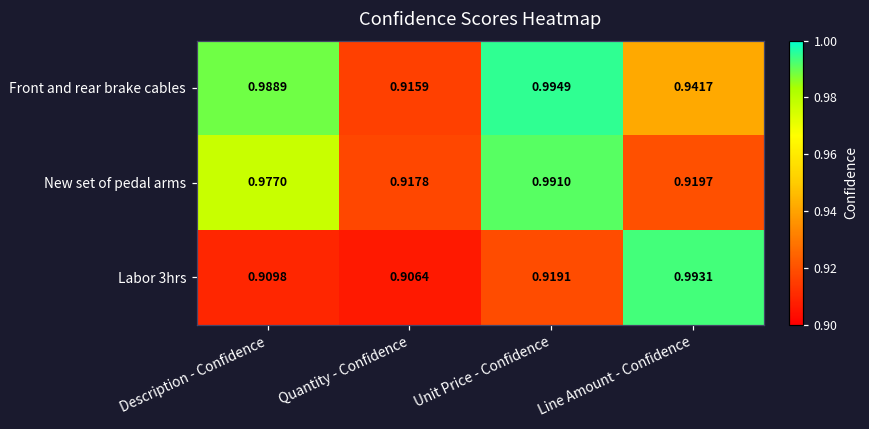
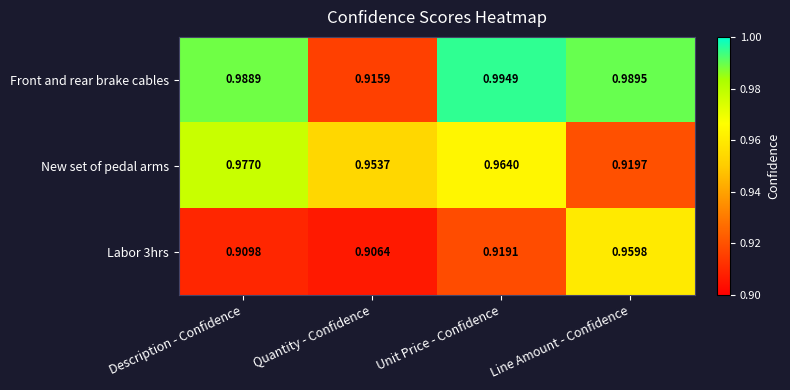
Front and rear brake cables, Line Amount - Confidence: 0.9417 -> 0.9895
New set of pedal arms, Quantity - Confidence: 0.9178 -> 0.9537
New set of pedal arms, Unit Price - Confidence: 0.9910 -> 0.9640
Labor 3hrs, Line Amount - Confidence: 0.9931 -> 0.9598
